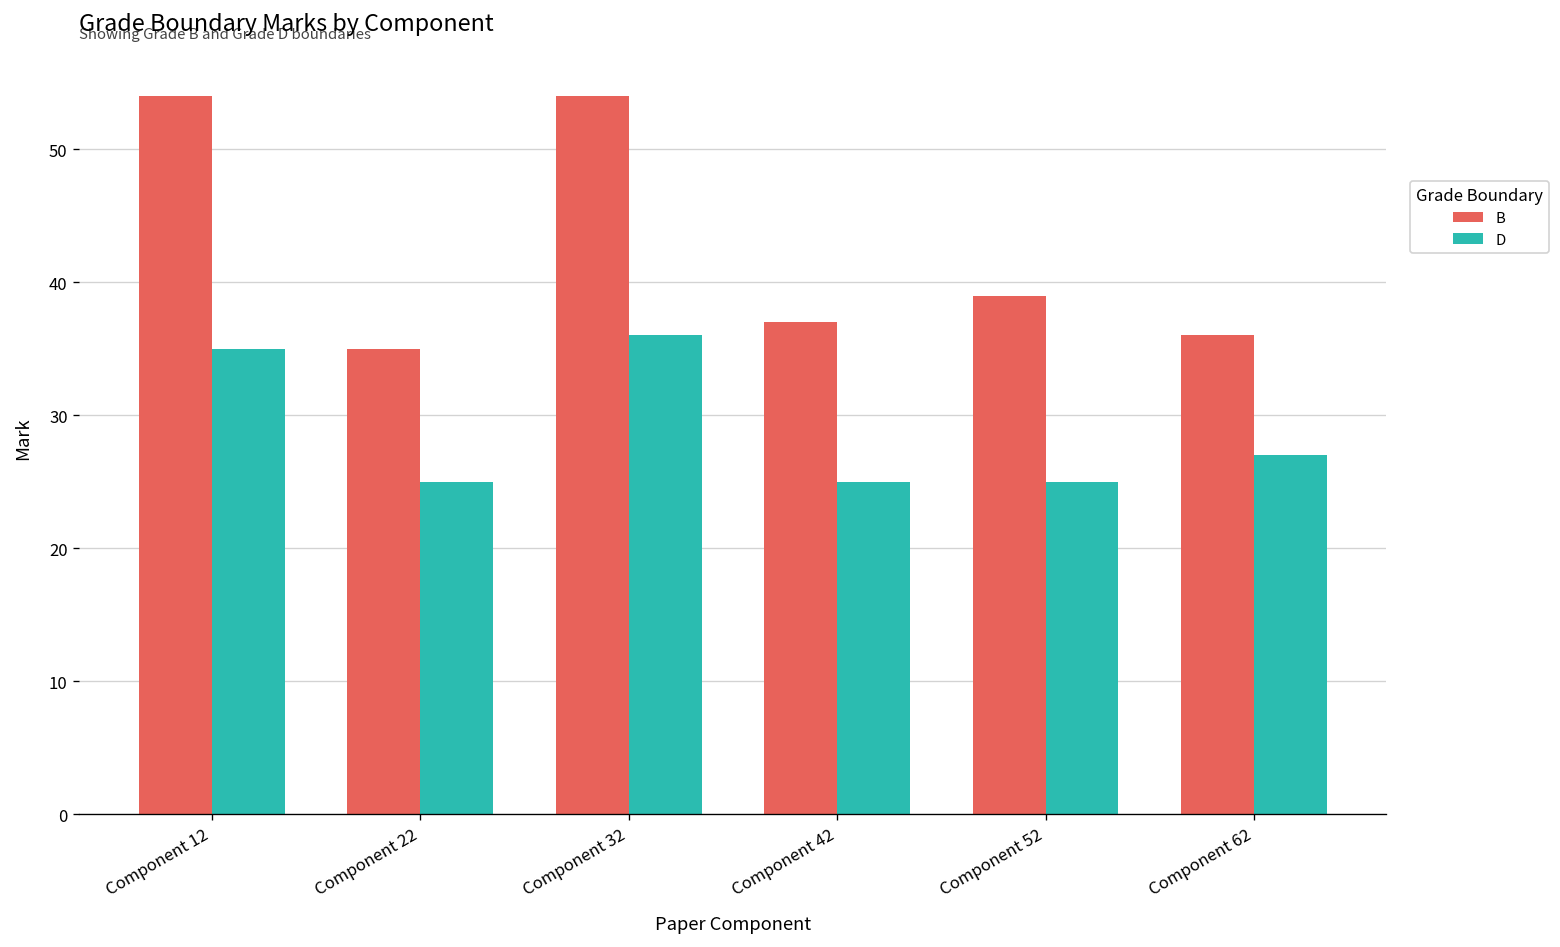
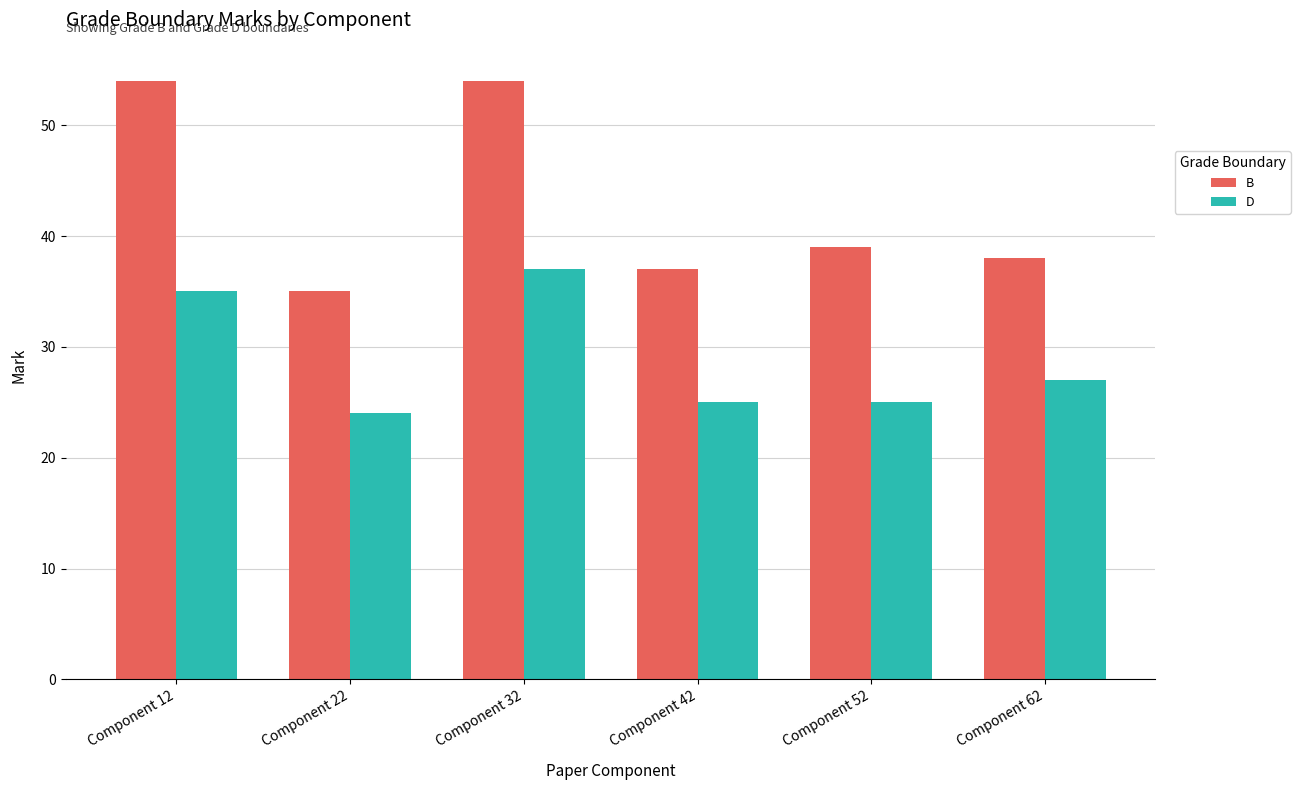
D, Component 22: 25 -> 24
D, Component 32: 36 -> 37
B, Component 62: 36 -> 38
